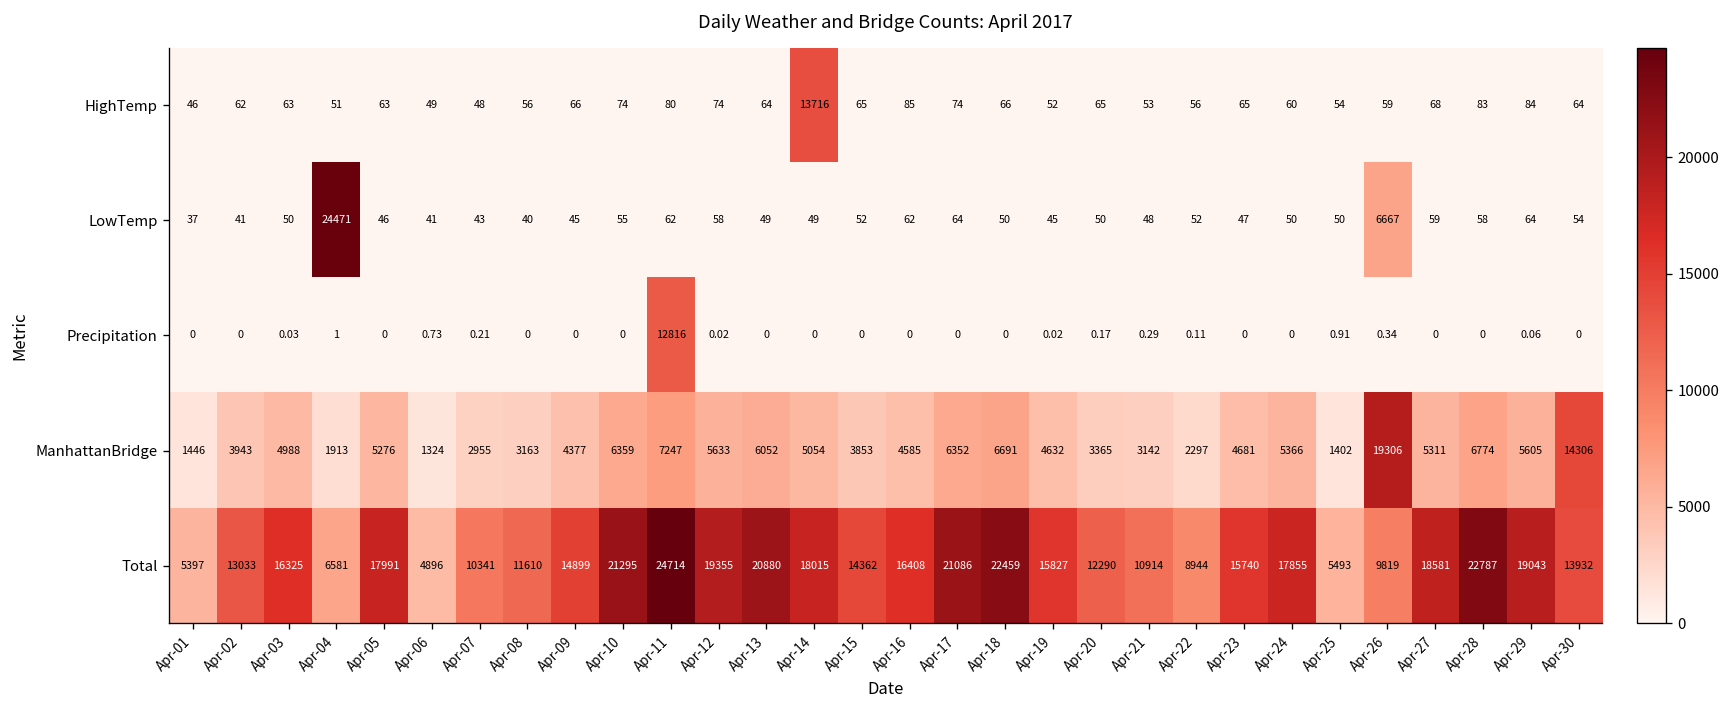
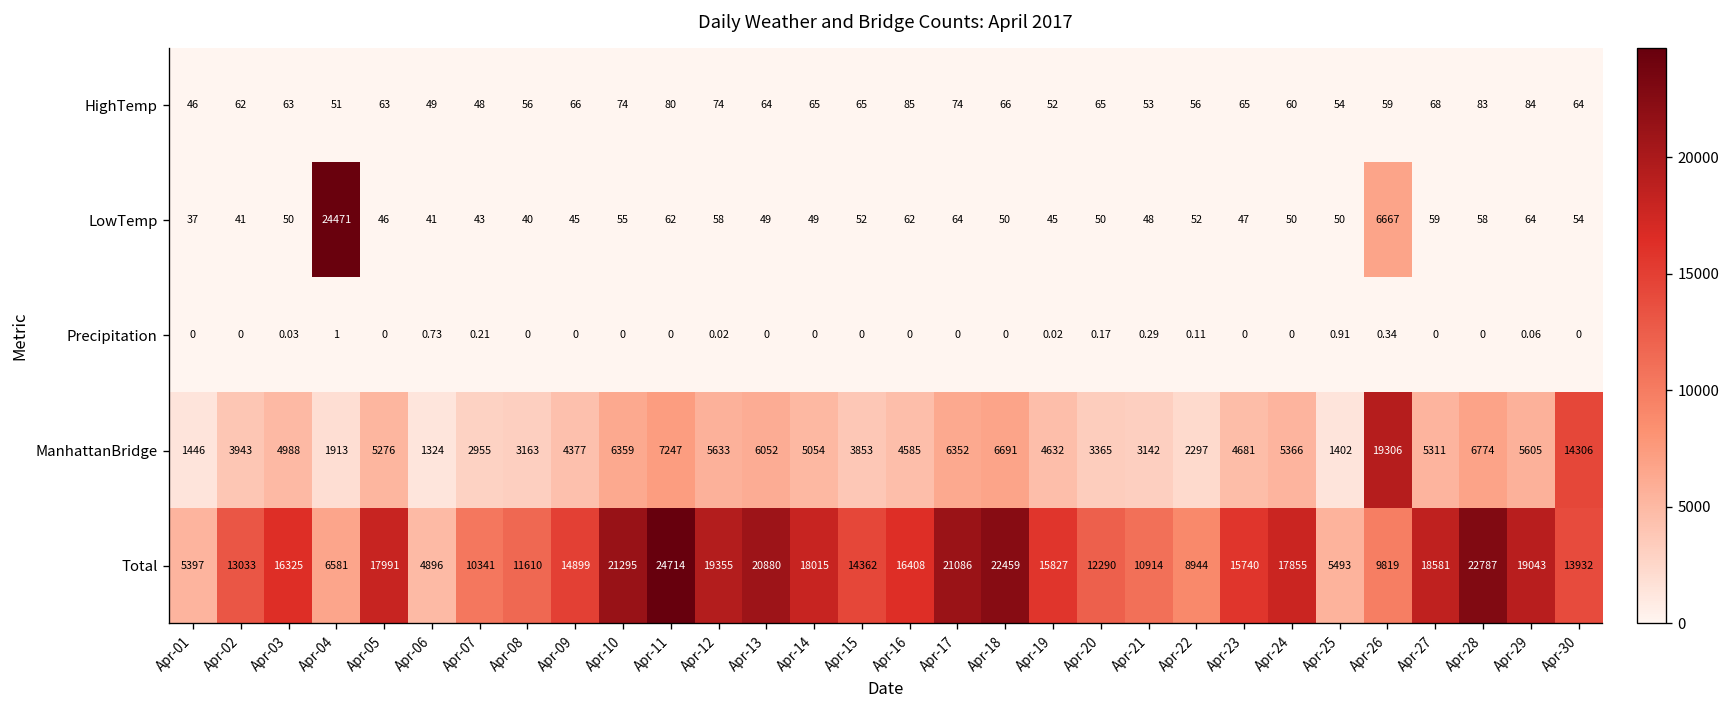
HighTemp, Apr-14: 13716 -> 65
Precipitation, Apr-11: 12816 -> 0
